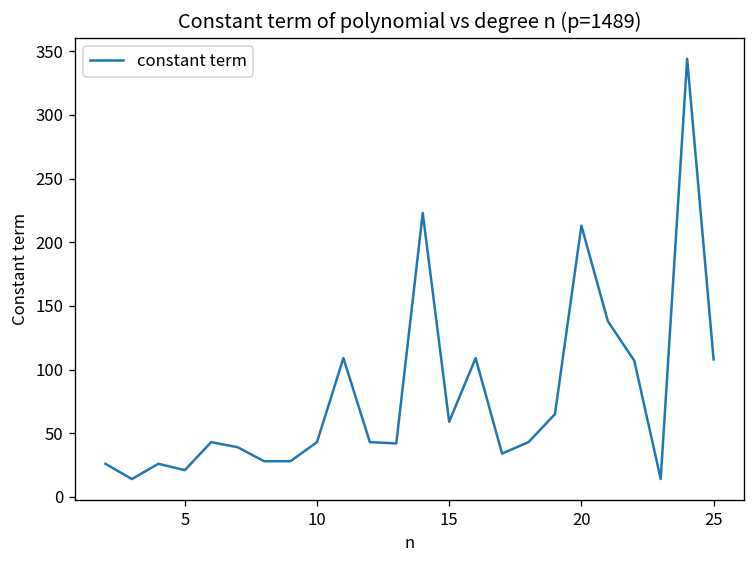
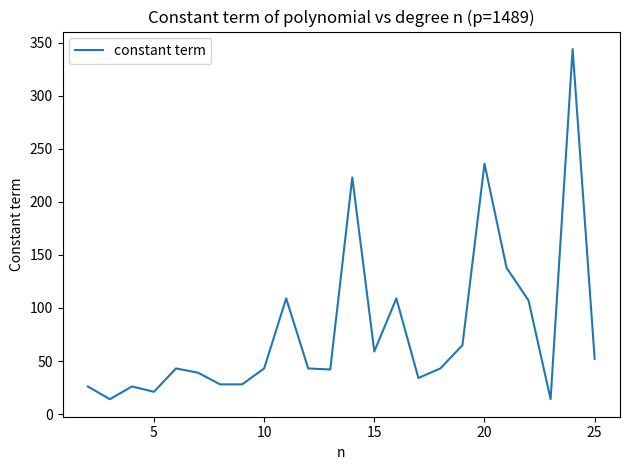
20: 213 -> 236
25: 108 -> 52
